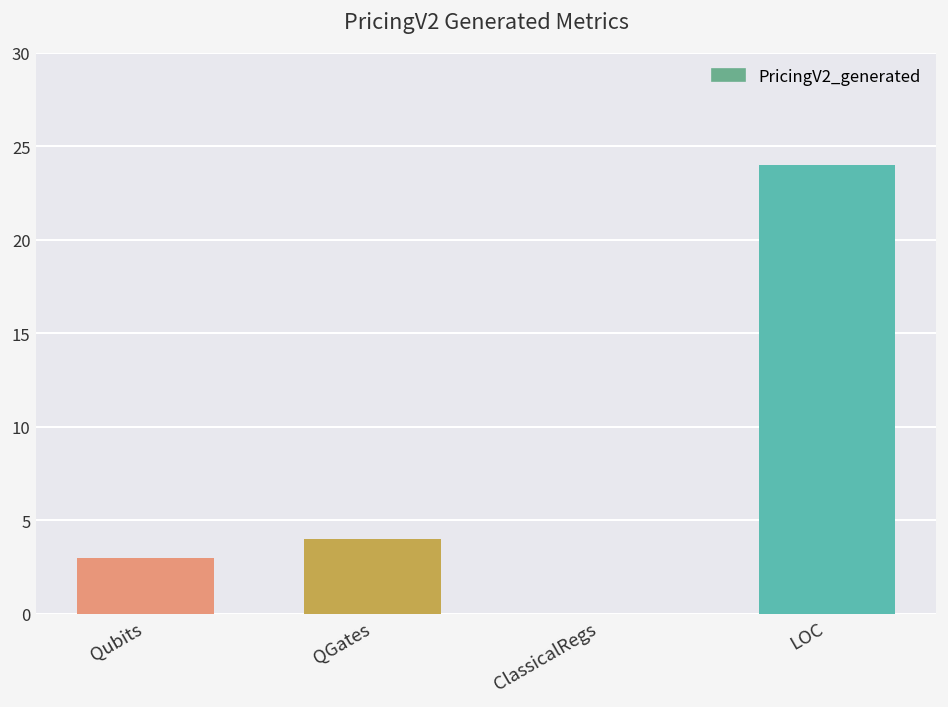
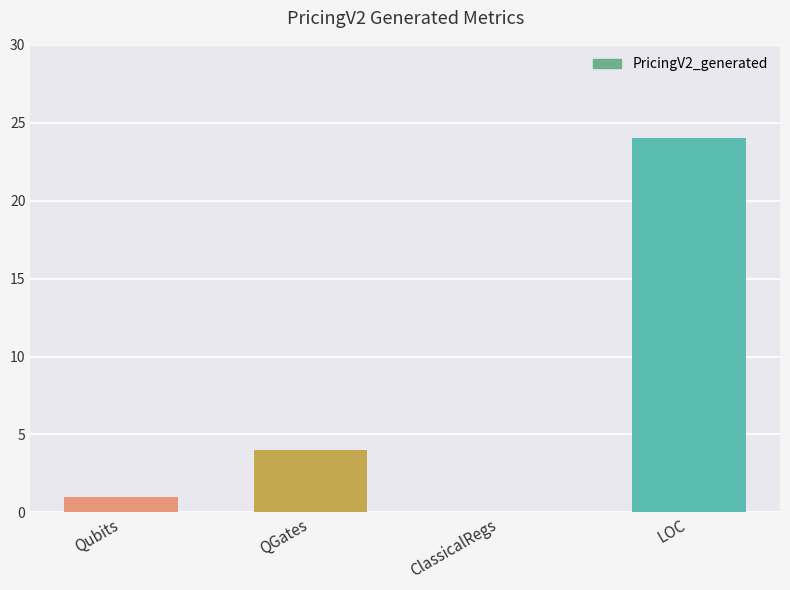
Qubits: 3 -> 1
